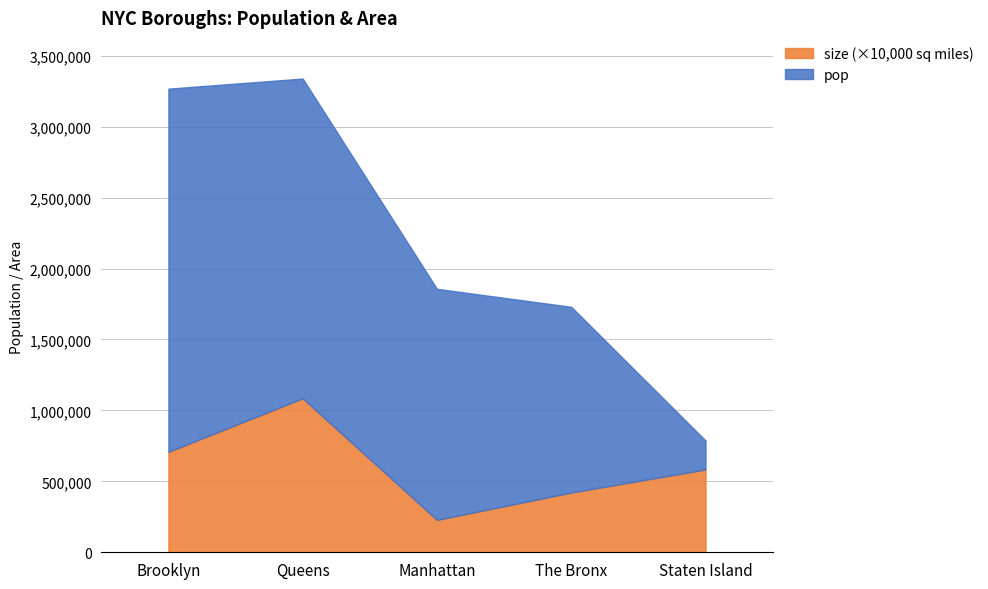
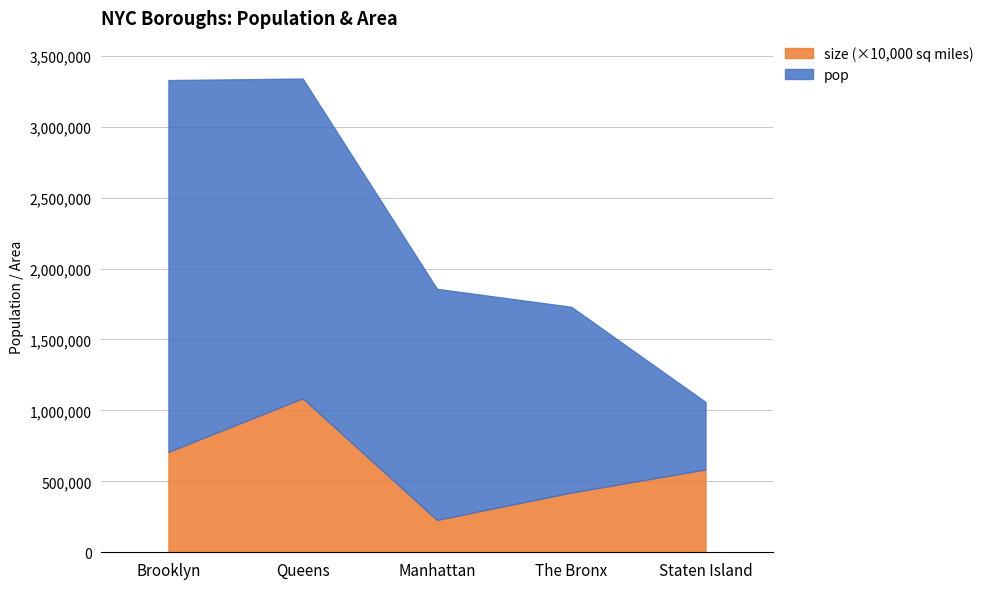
pop, Brooklyn: 2,560,000 -> 2,620,000
pop, Staten Island: 200,000 -> 480,000
